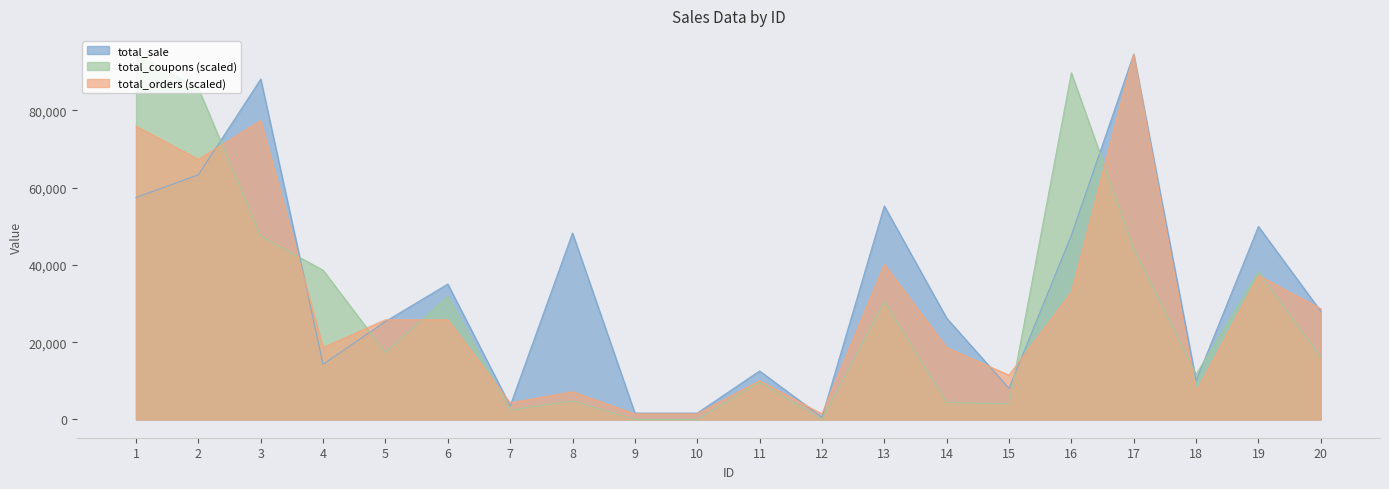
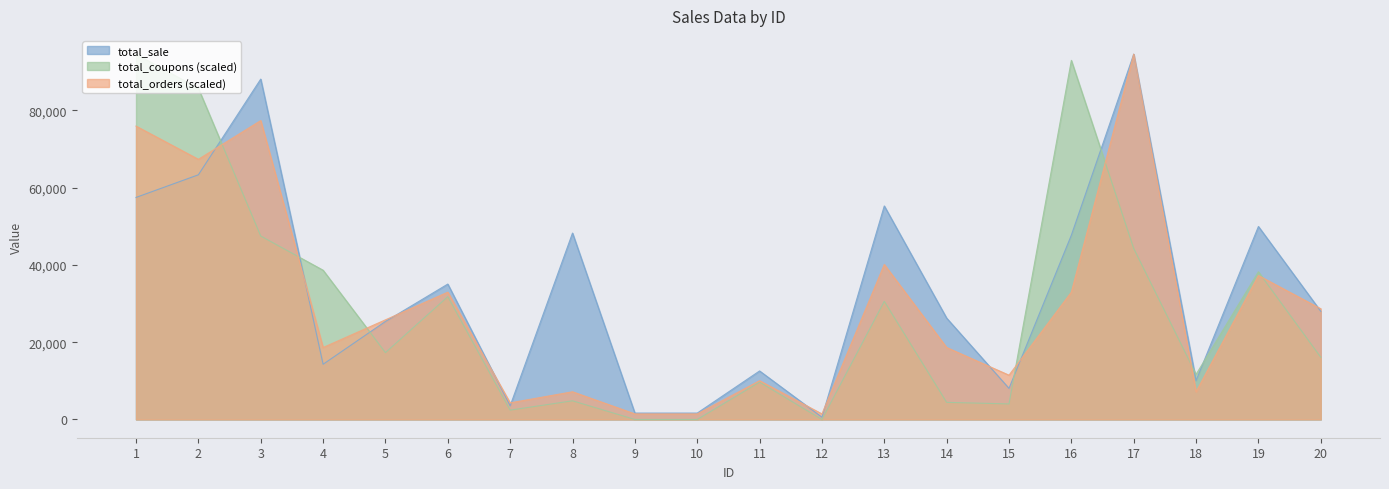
total_orders (scaled), 6: 26,000 -> 33,000
total_coupons (scaled), 16: 90,000 -> 93,000
